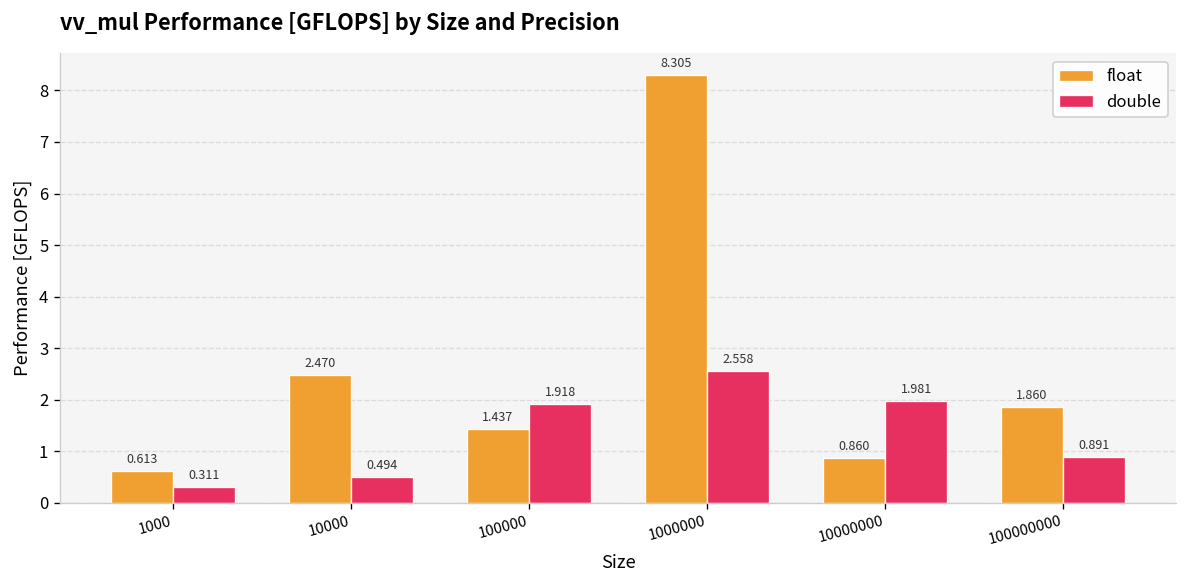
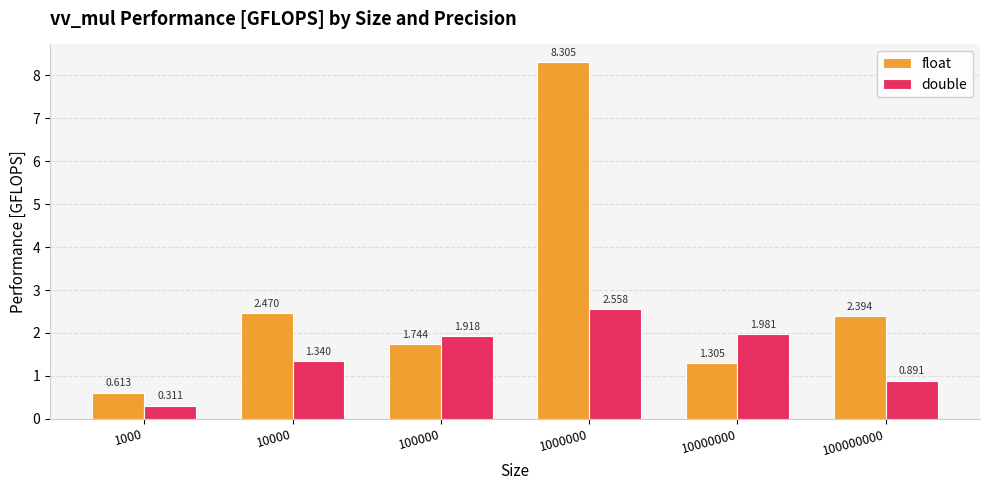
double, 10000: 0.494 -> 1.340
float, 100000: 1.437 -> 1.744
float, 10000000: 0.860 -> 1.305
float, 100000000: 1.860 -> 2.394
